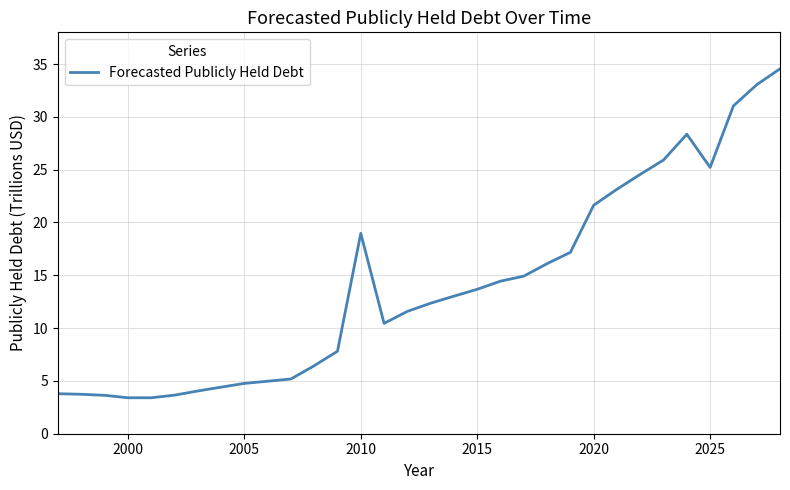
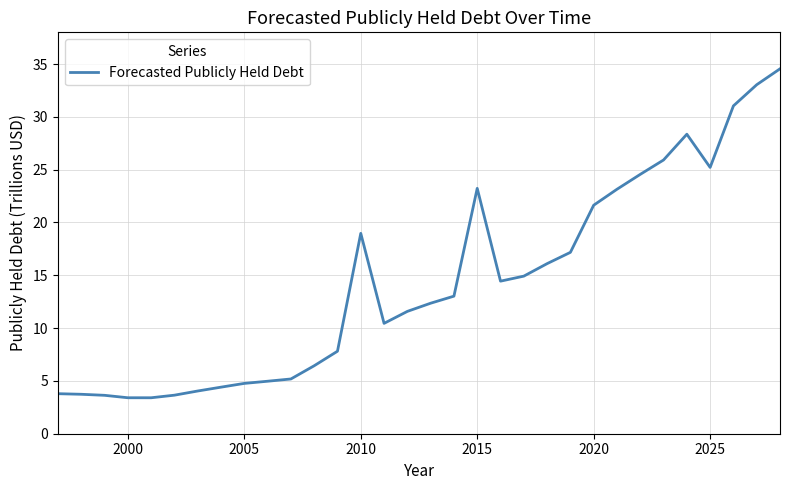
2015: 13.7 -> 23.2
